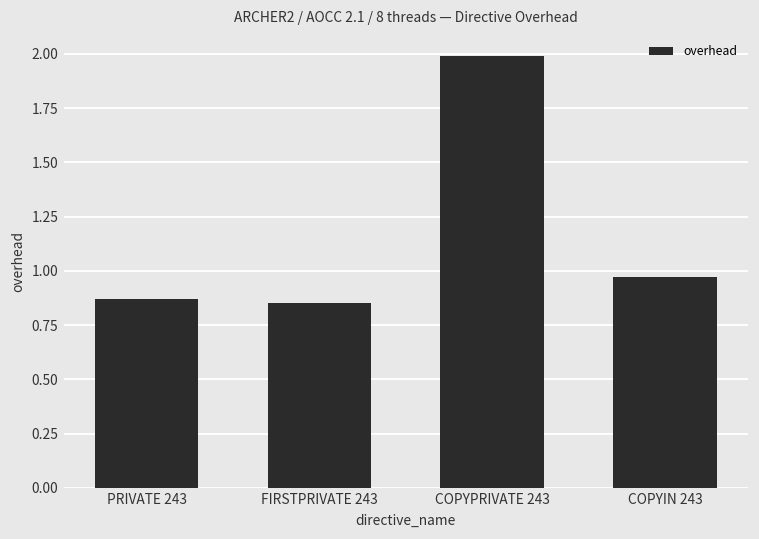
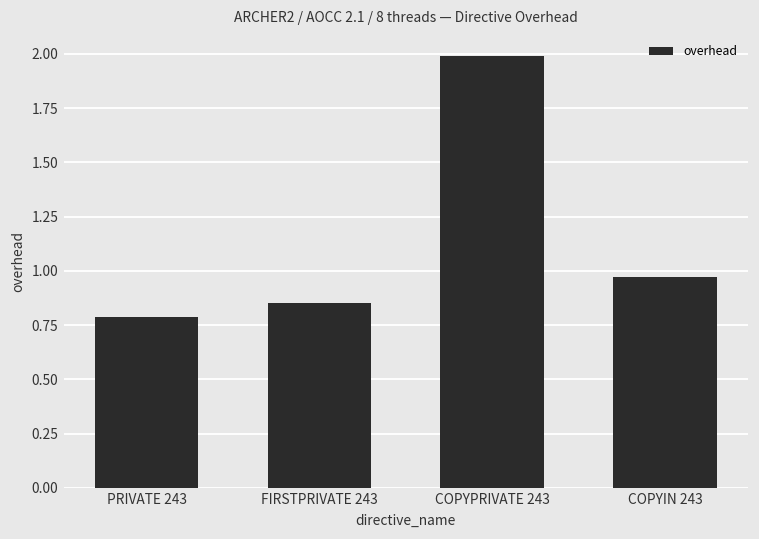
PRIVATE 243: 0.87 -> 0.79
